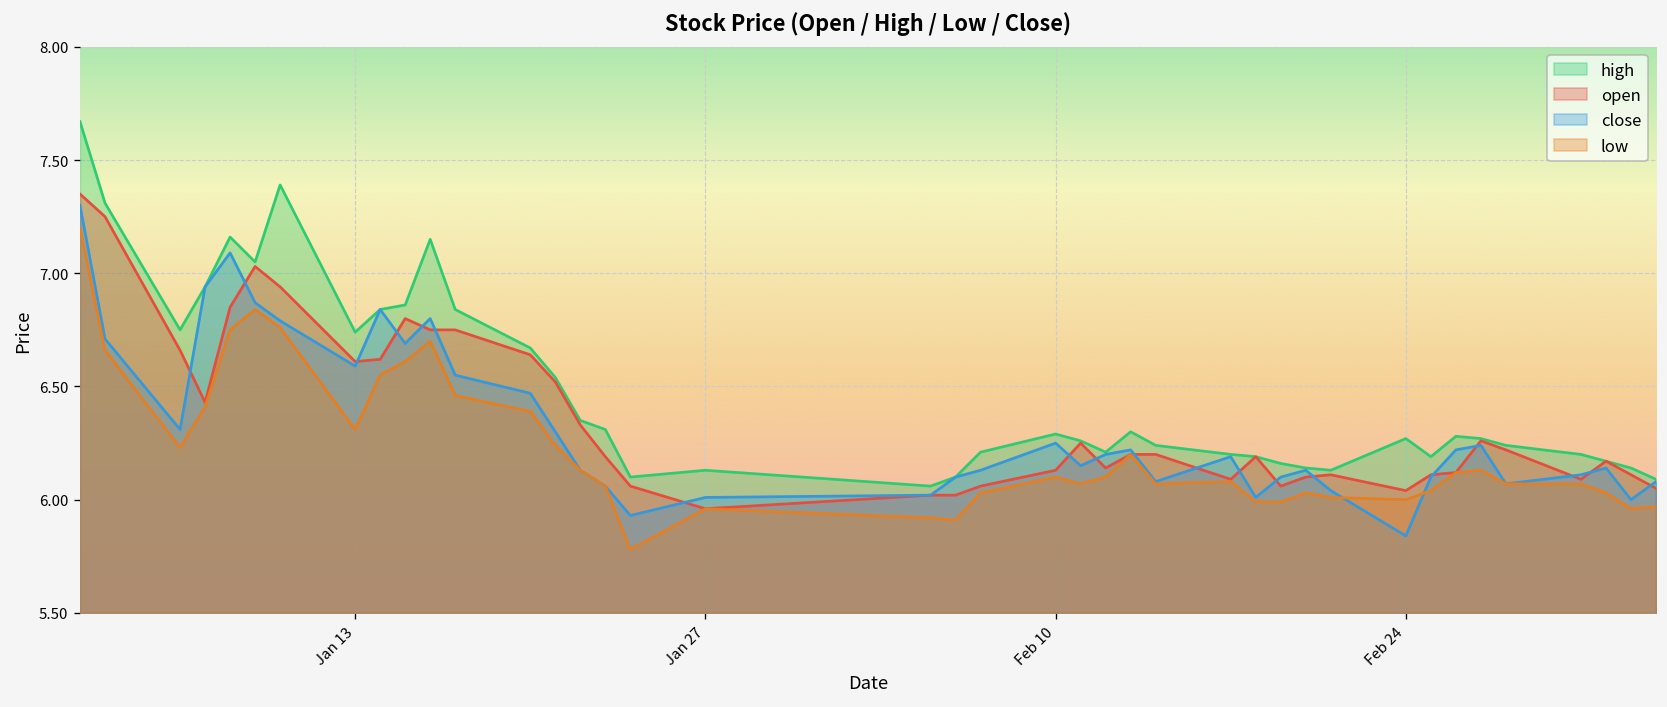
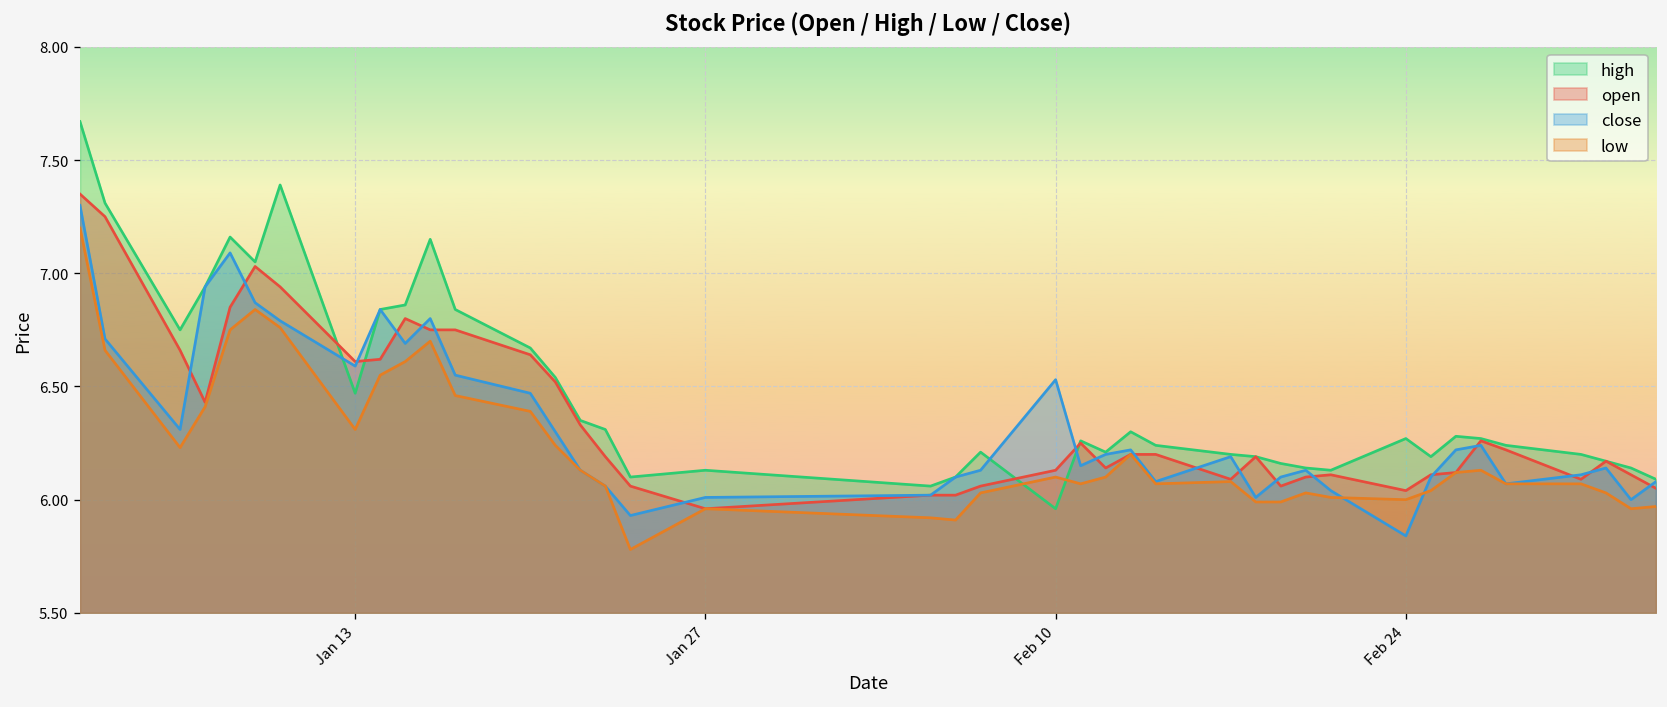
high, Jan 13: 6.74 -> 6.47
high, Feb 10: 6.29 -> 5.96
close, Feb 10: 6.25 -> 6.53
